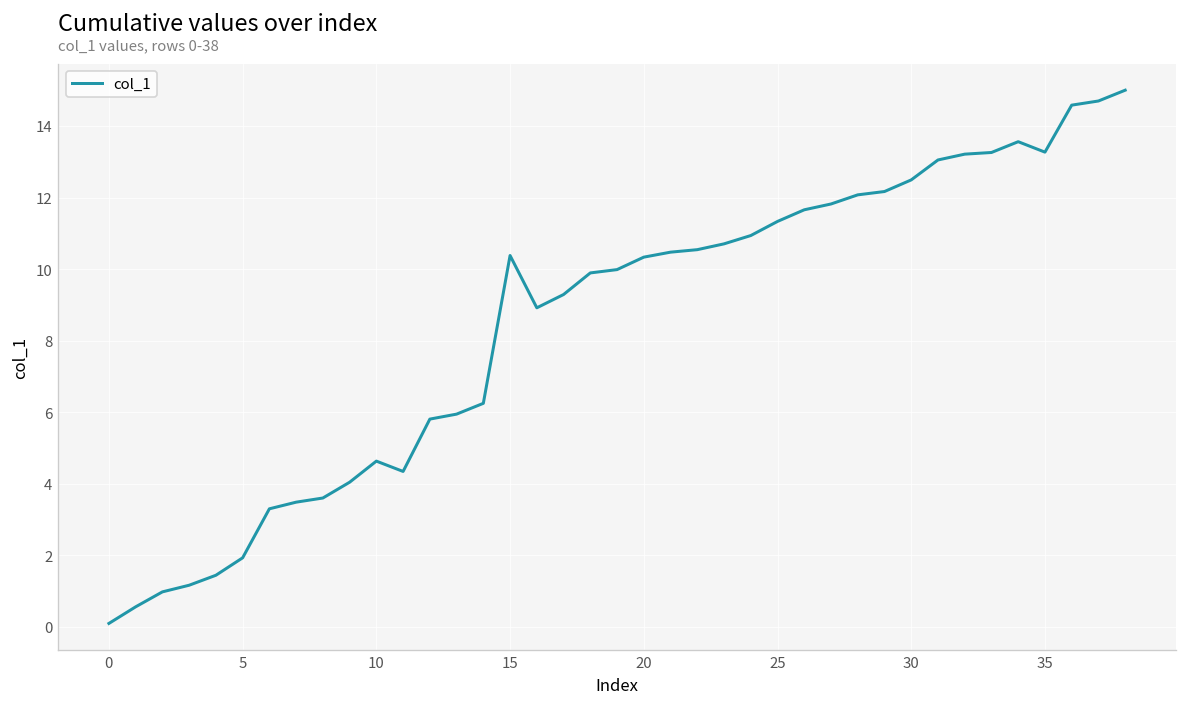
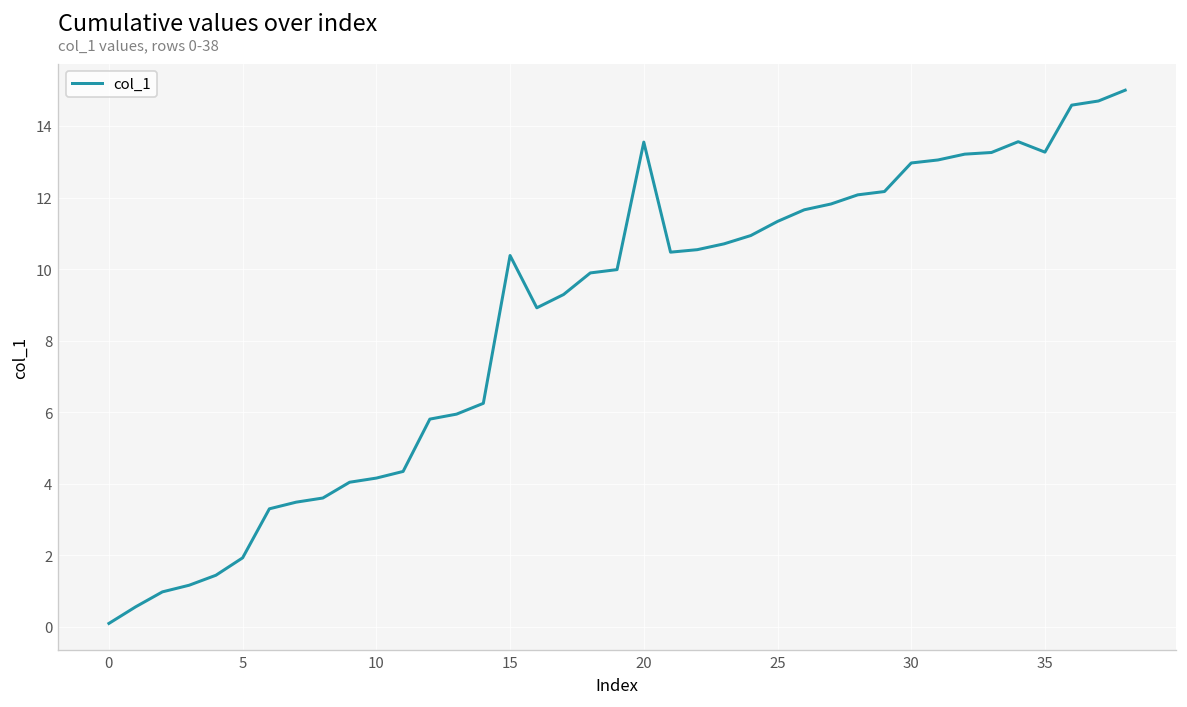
10: 4.6 -> 4.2
20: 10.3 -> 13.5
30: 12.5 -> 13.0
